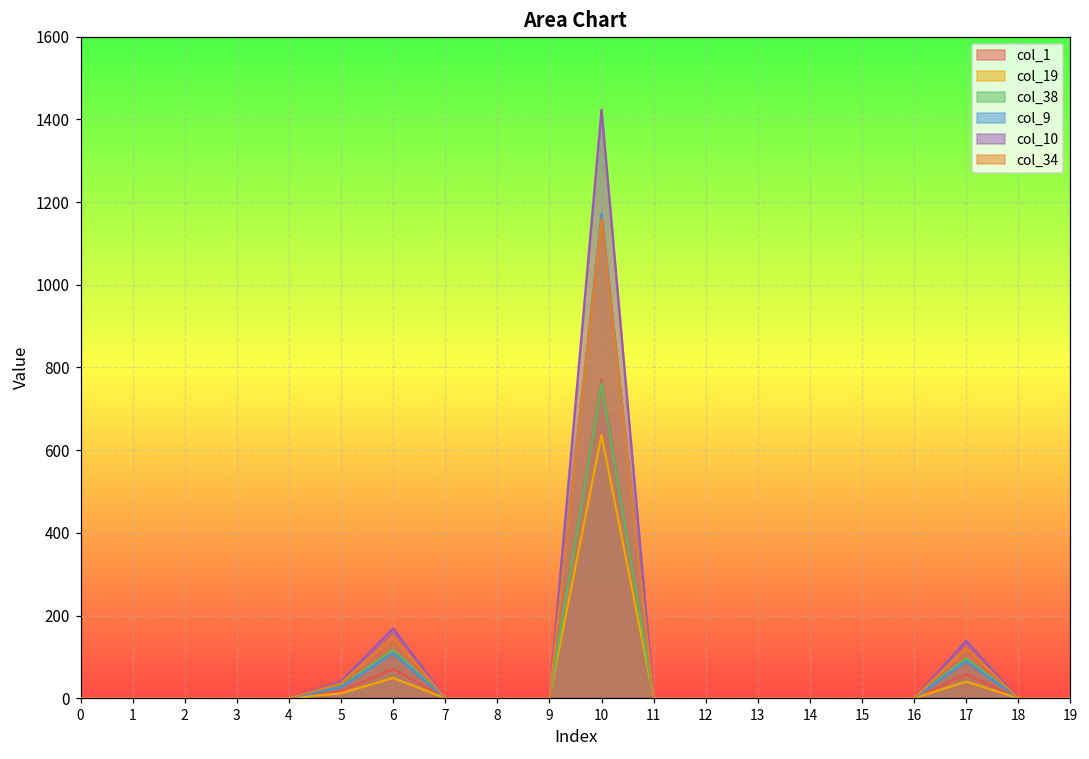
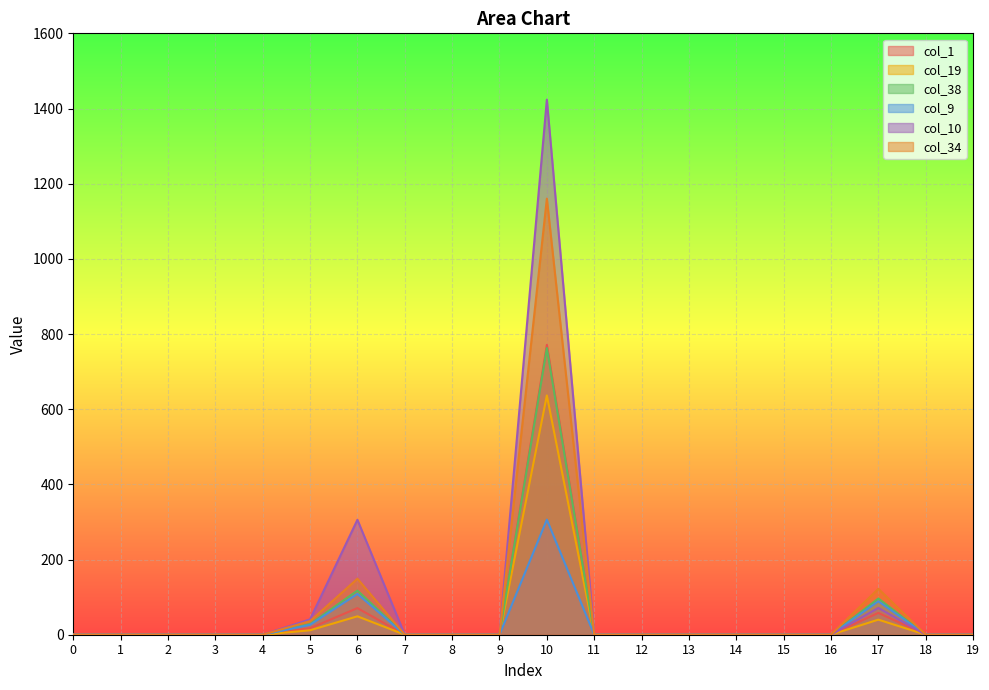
col_10, 6: 170 -> 310
col_9, 10: 1170 -> 310
col_10, 17: 140 -> 70
